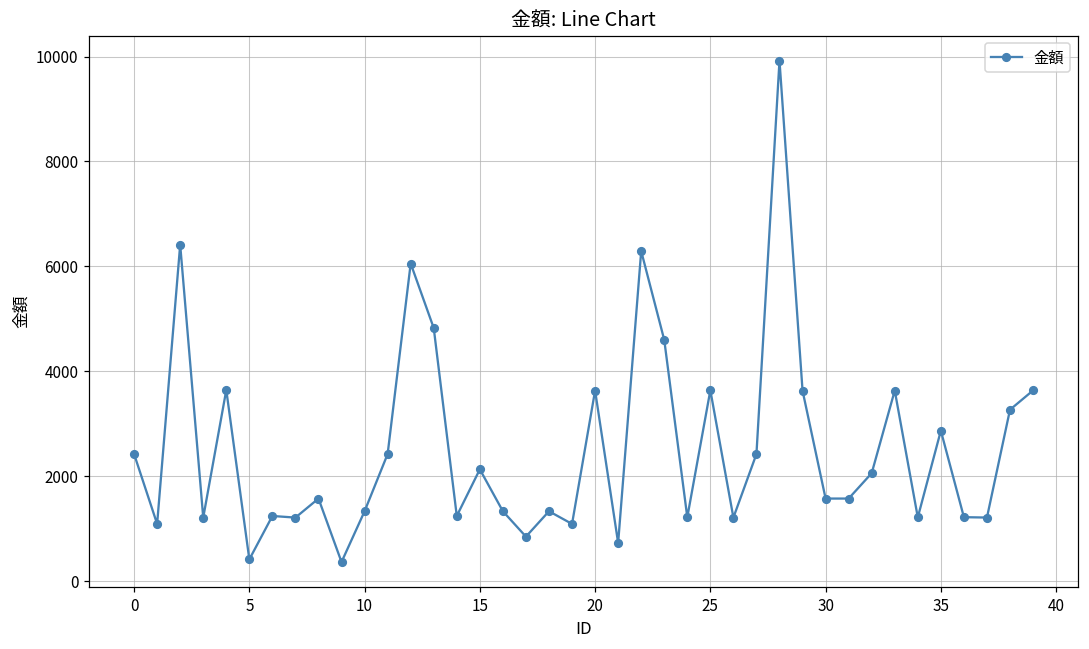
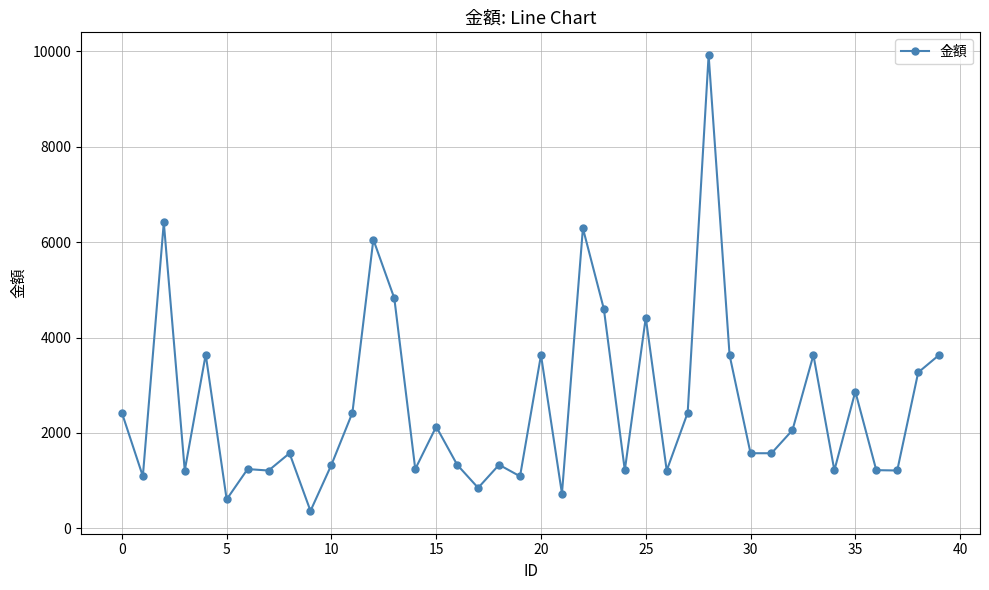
5: 400 -> 600
25: 3600 -> 4400
